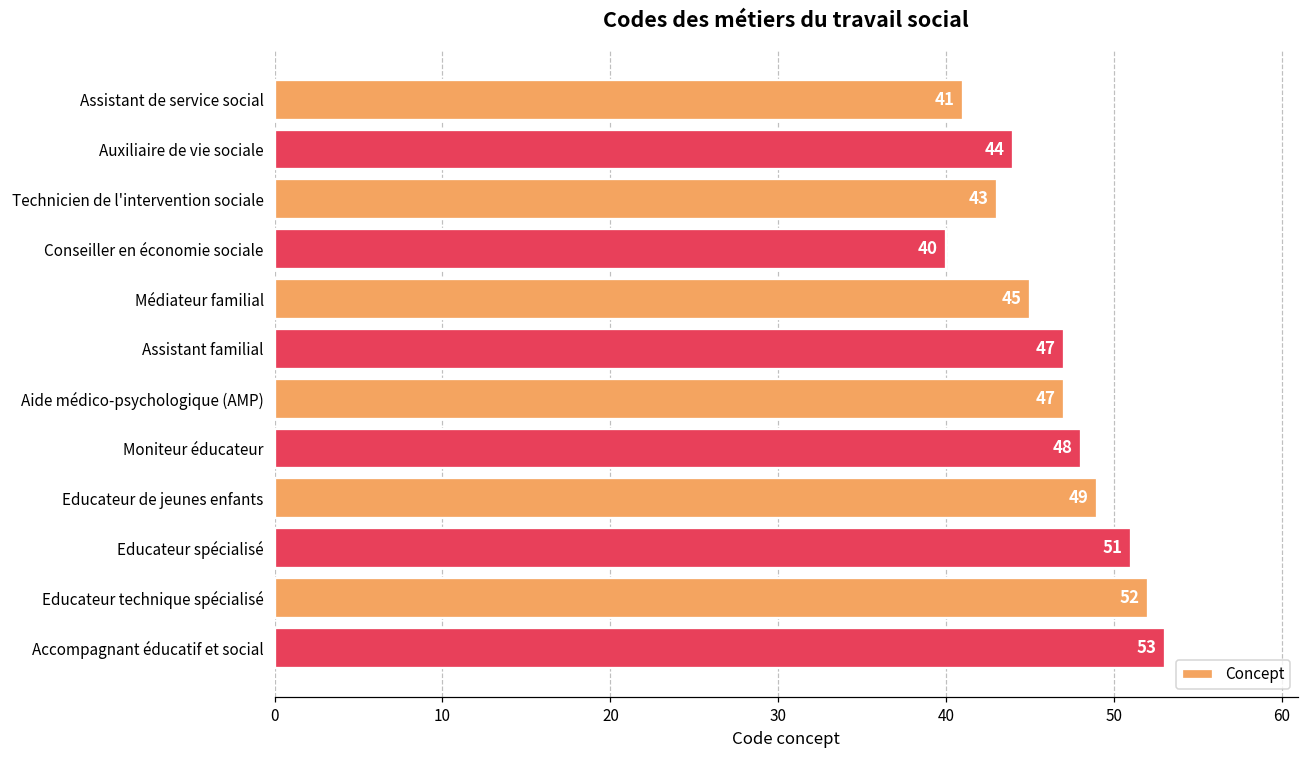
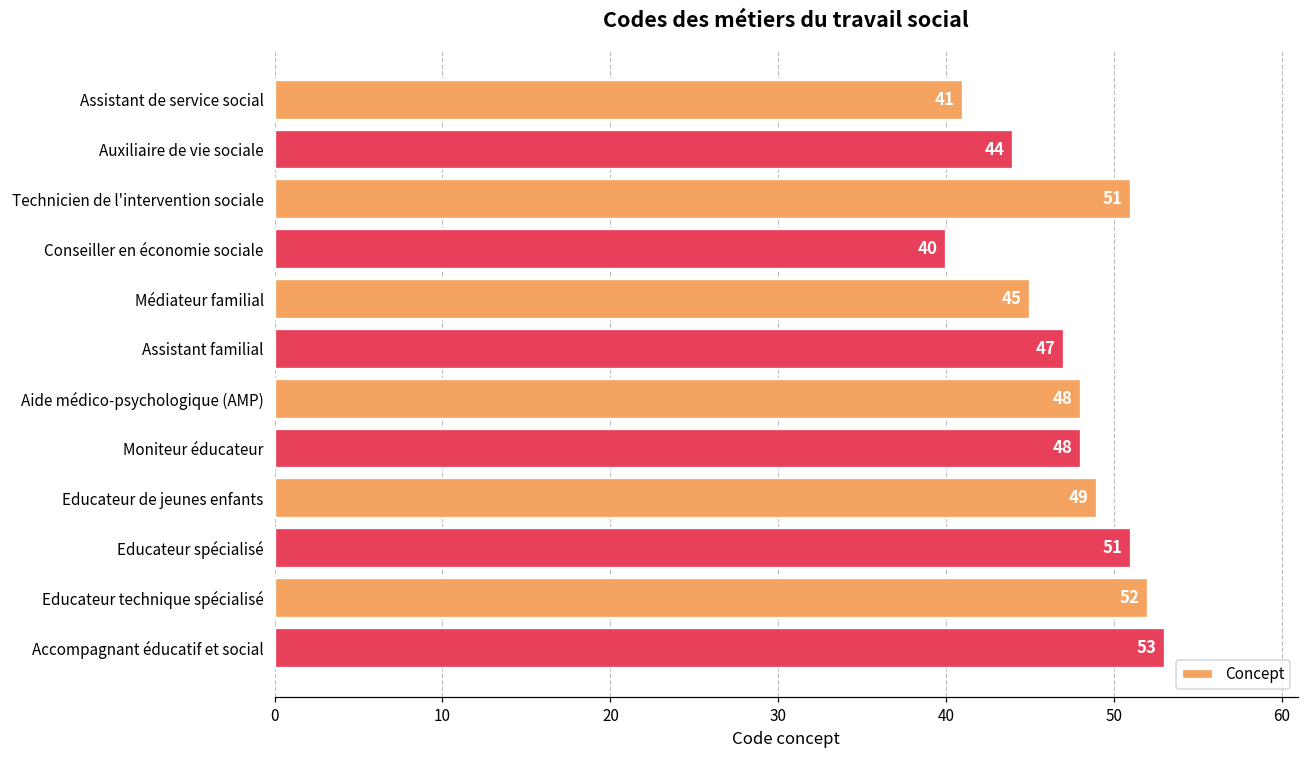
Technicien de l'intervention sociale: 43 -> 51
Aide médico-psychologique (AMP): 47 -> 48
